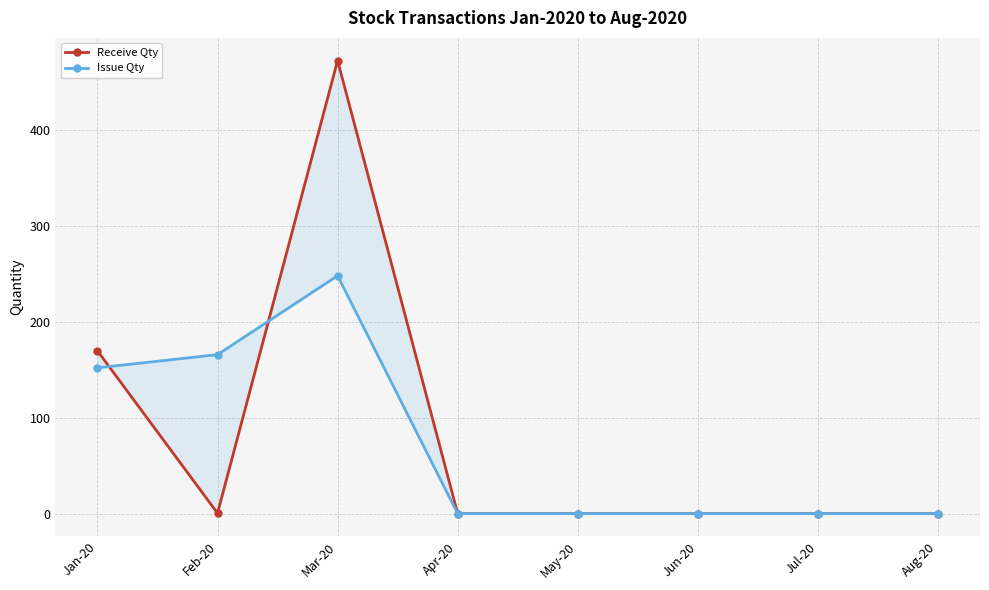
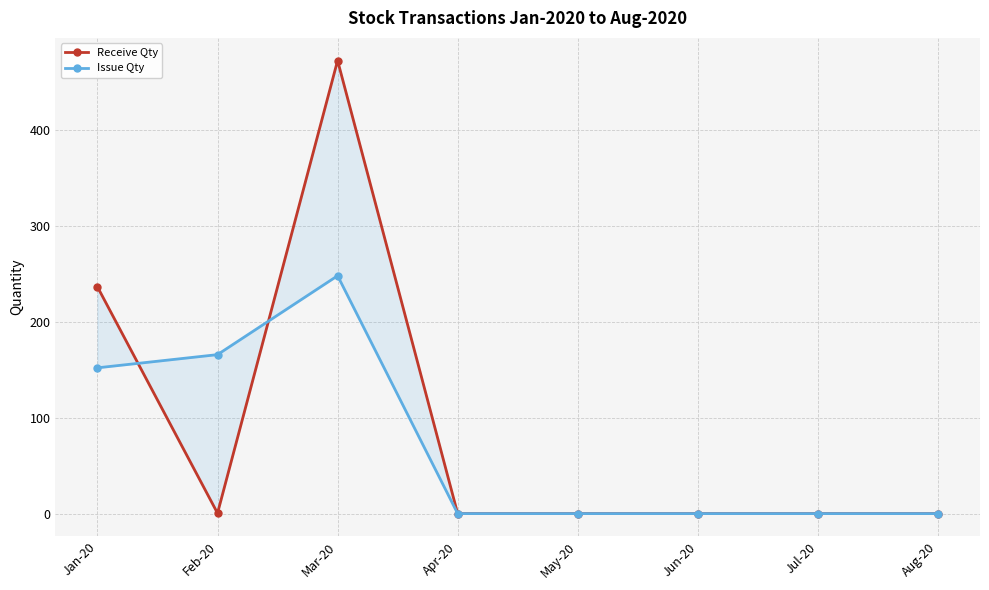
Receive Qty, Jan-20: 170 -> 240
